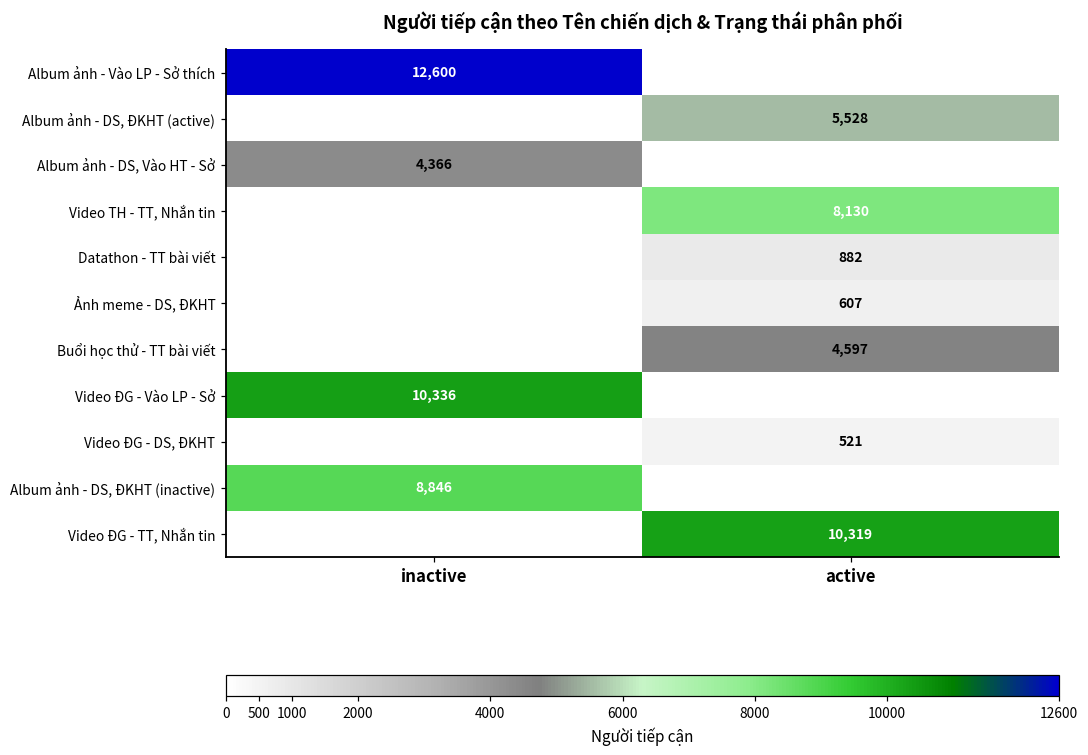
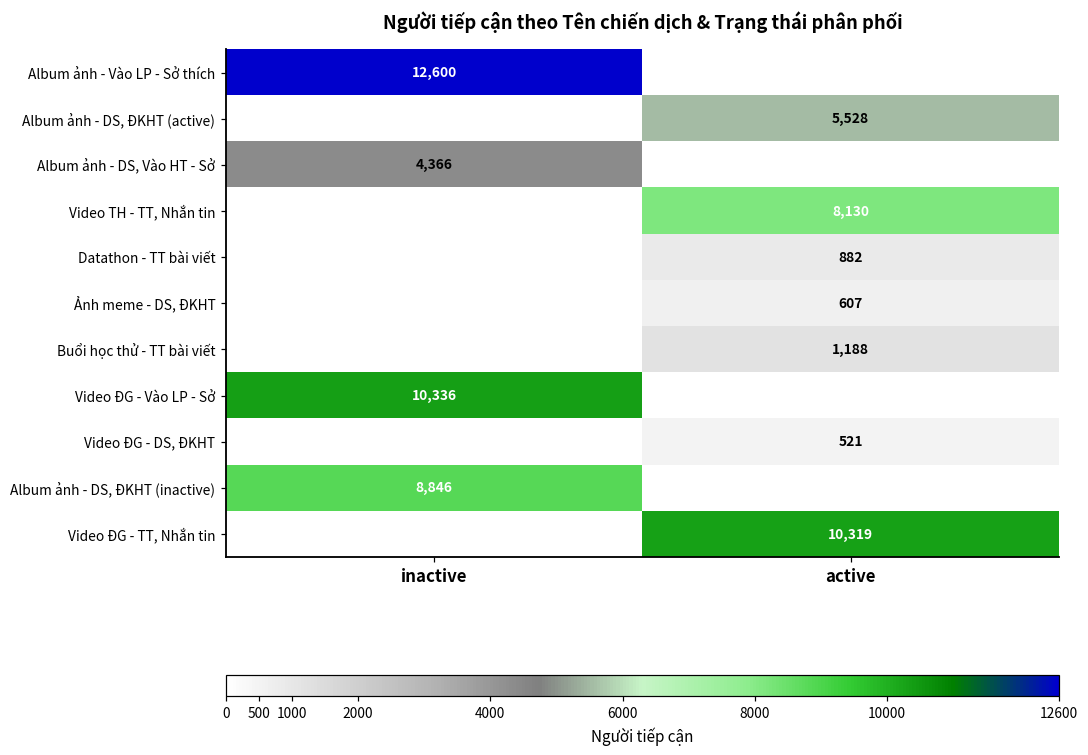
Buổi học thử - TT bài viết, active: 4,597 -> 1,188
